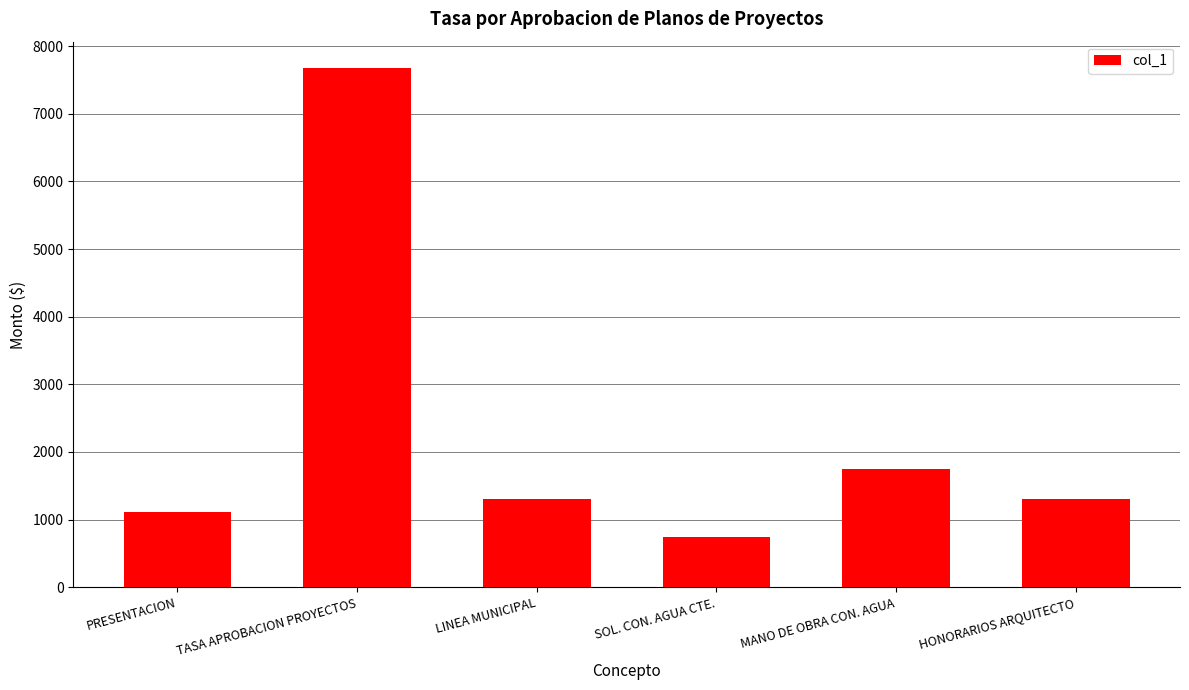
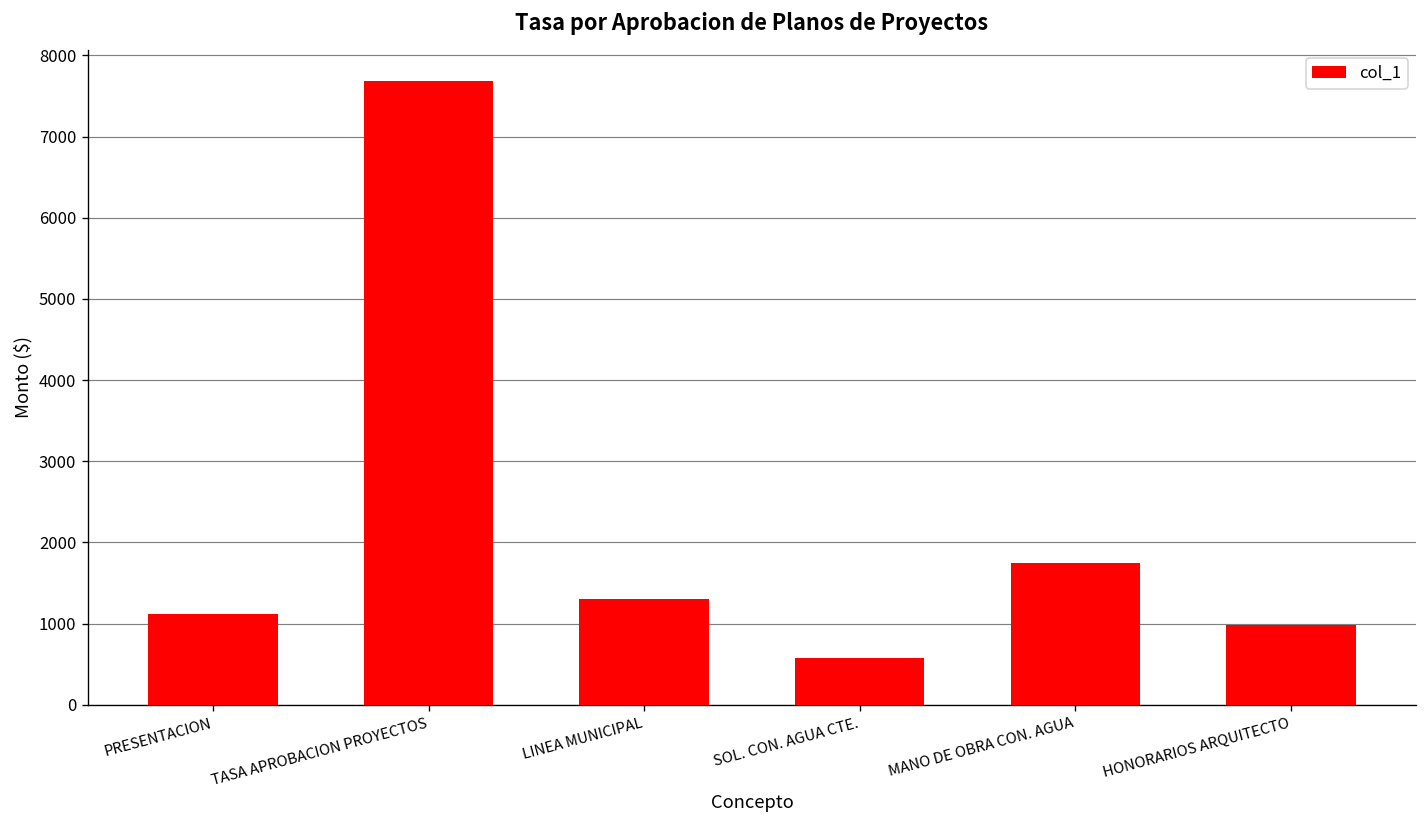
SOL. CON. AGUA CTE.: 800 -> 600
HONORARIOS ARQUITECTO: 1300 -> 1000
